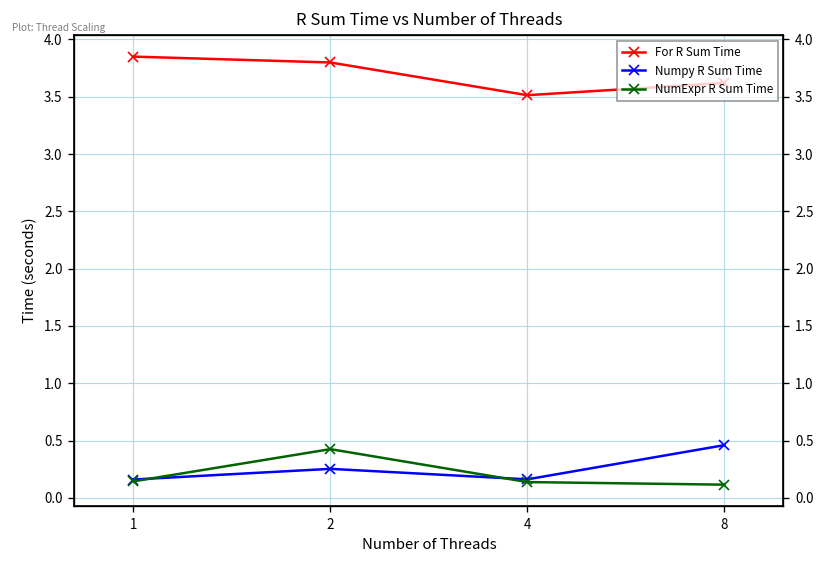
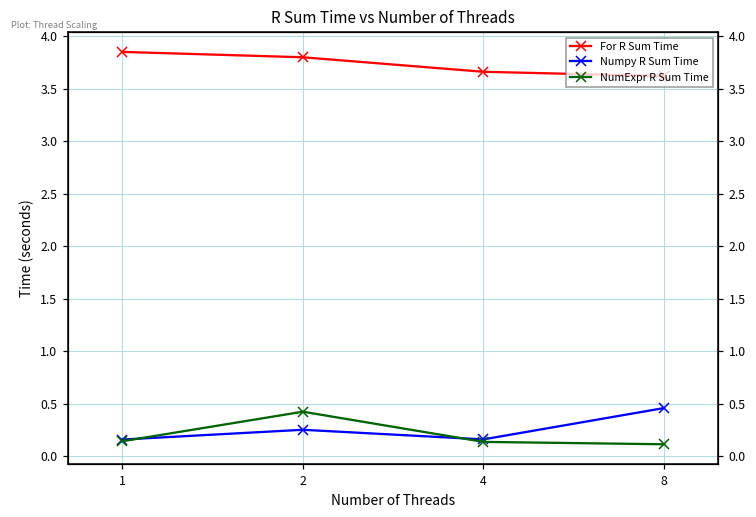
For R Sum Time, 4: 3.5 -> 3.7
